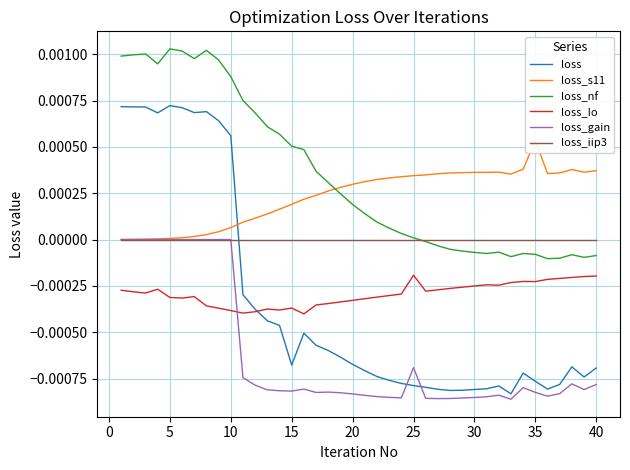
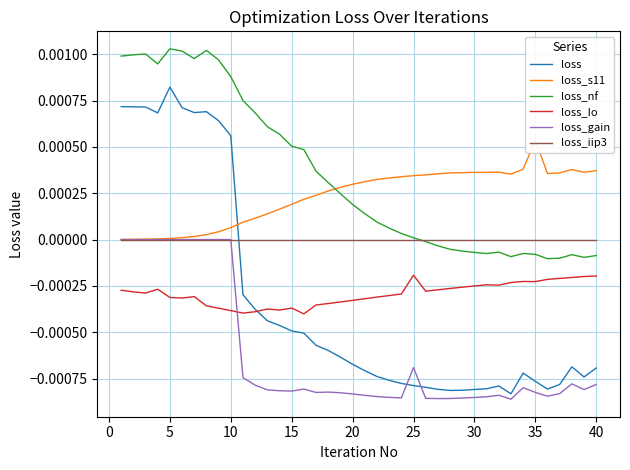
loss, 5: 0.00072 -> 0.00082
loss, 15: -0.00068 -> -0.00049
